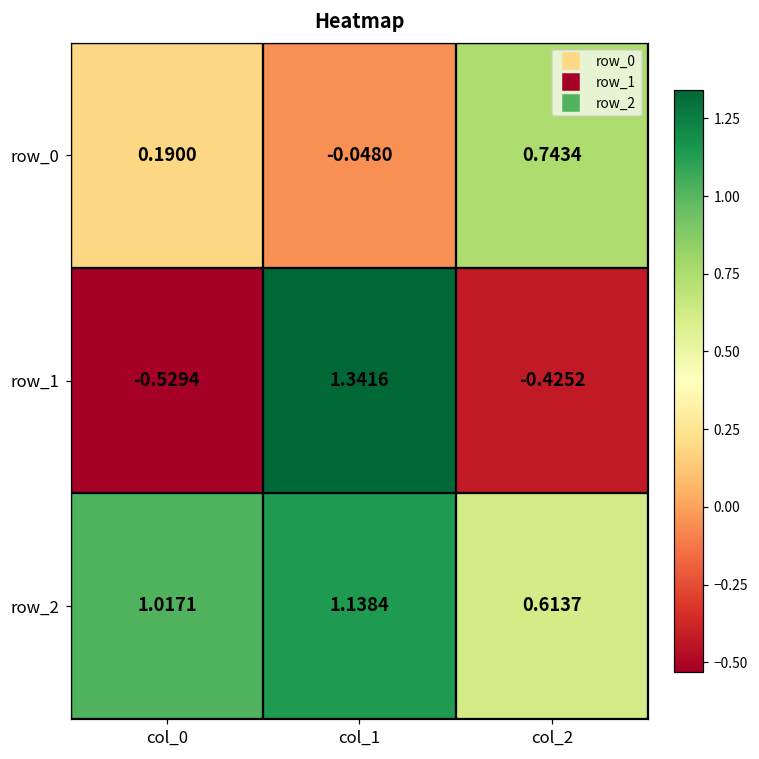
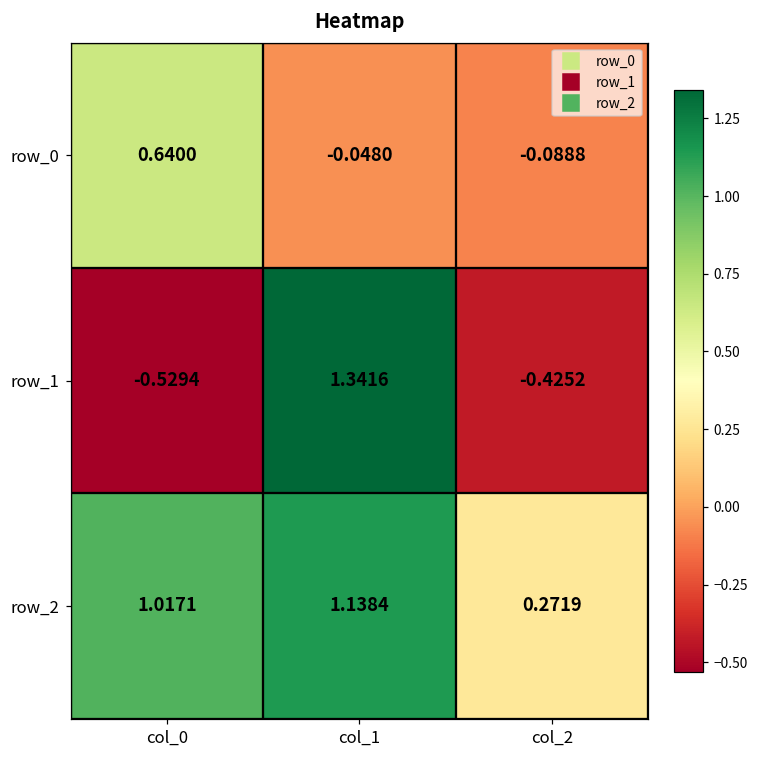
row_0, col_0: 0.1900 -> 0.6400
row_0, col_2: 0.7434 -> -0.0888
row_2, col_2: 0.6137 -> 0.2719
